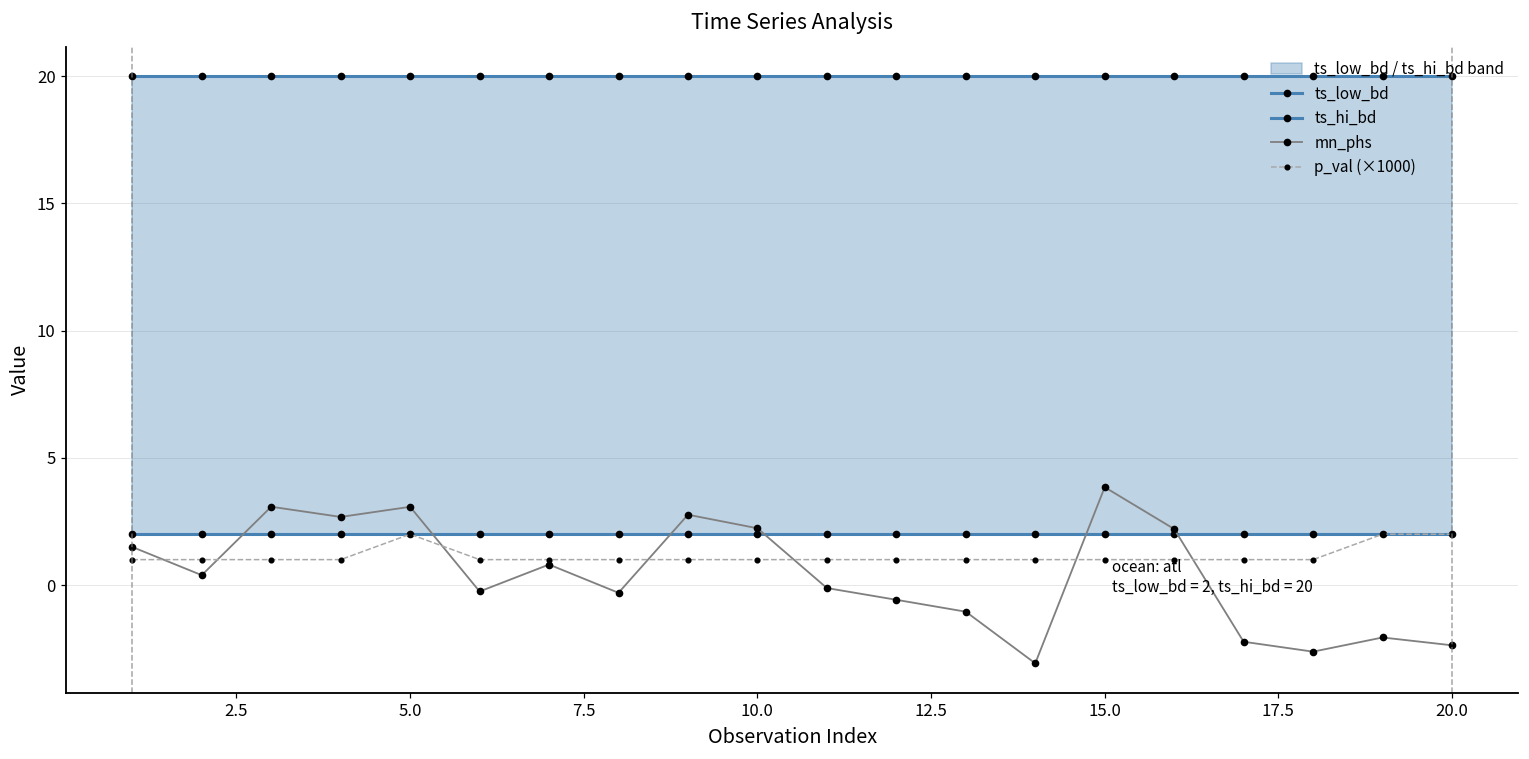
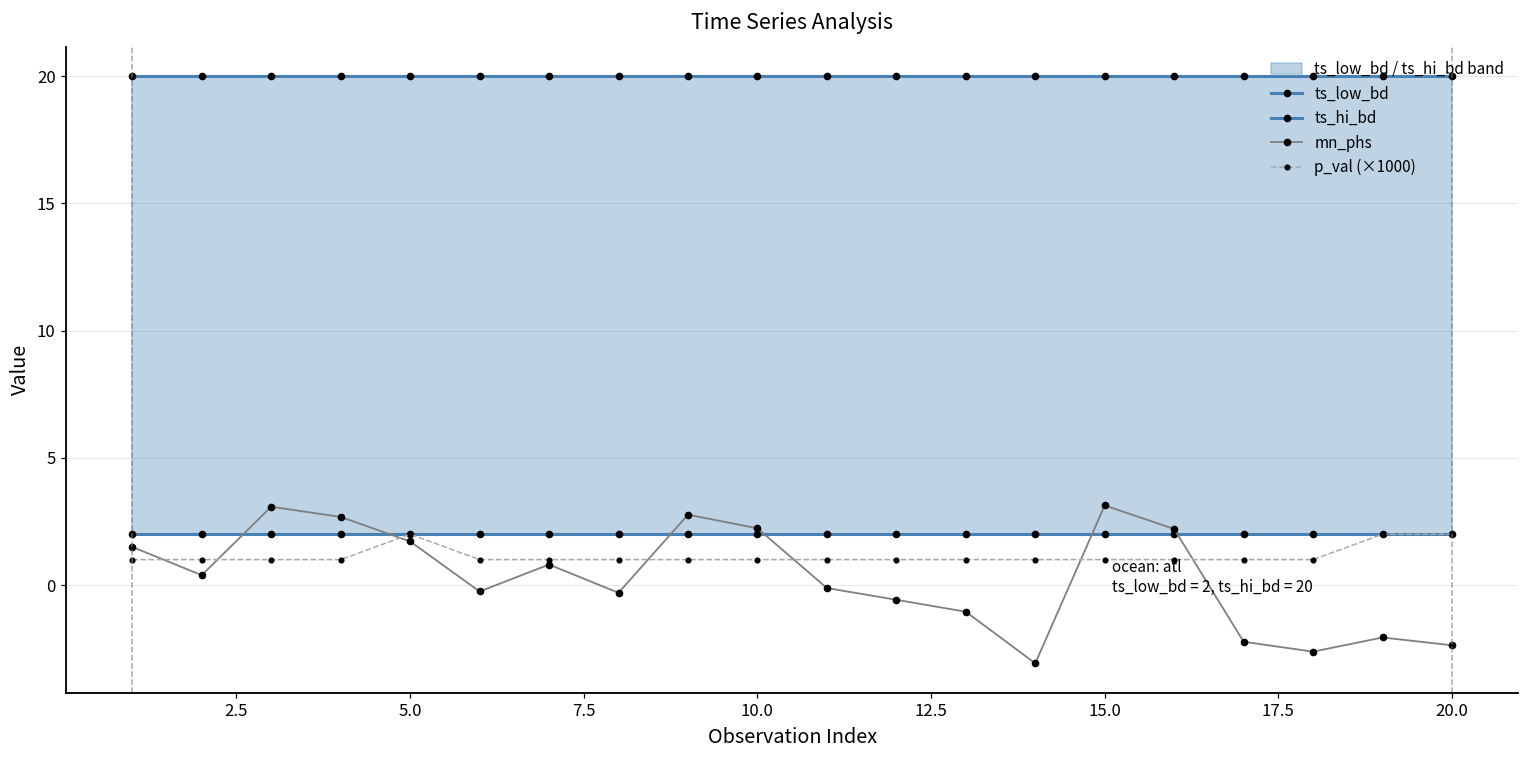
mn_phs, 5.0: 3.1 -> 1.7
mn_phs, 15.0: 3.8 -> 3.1
